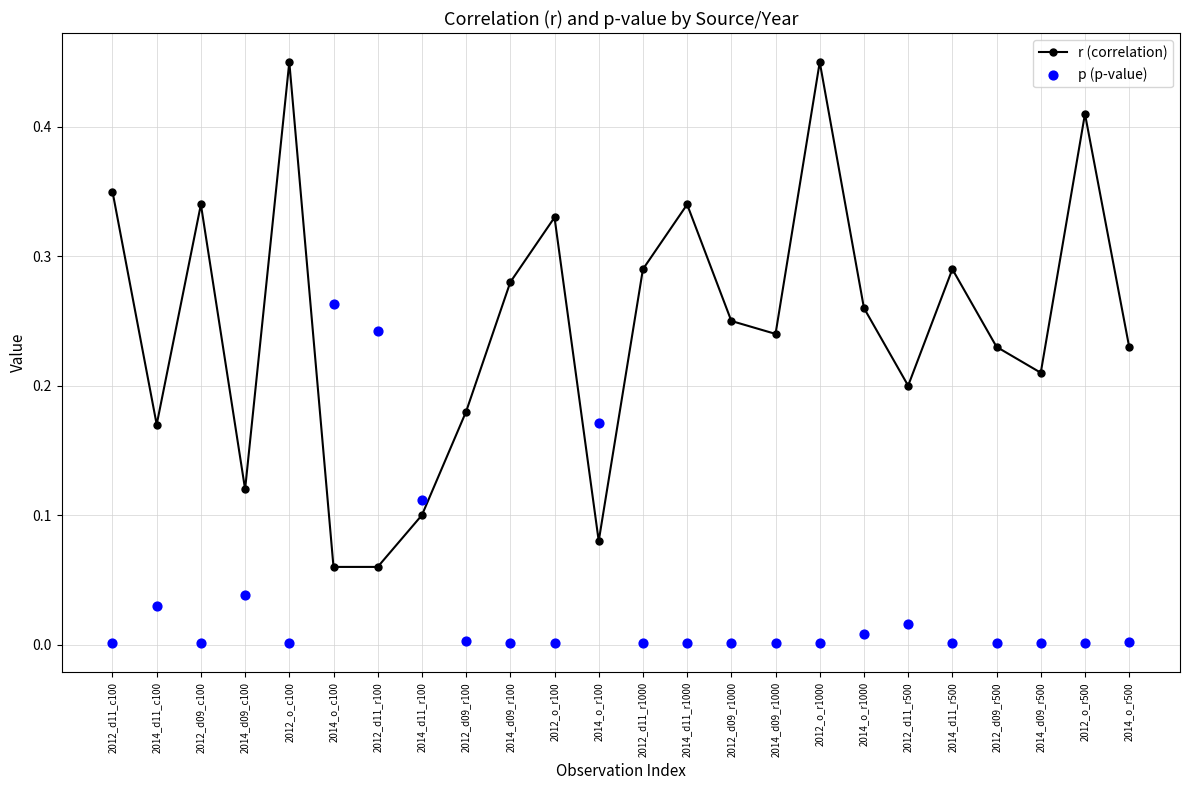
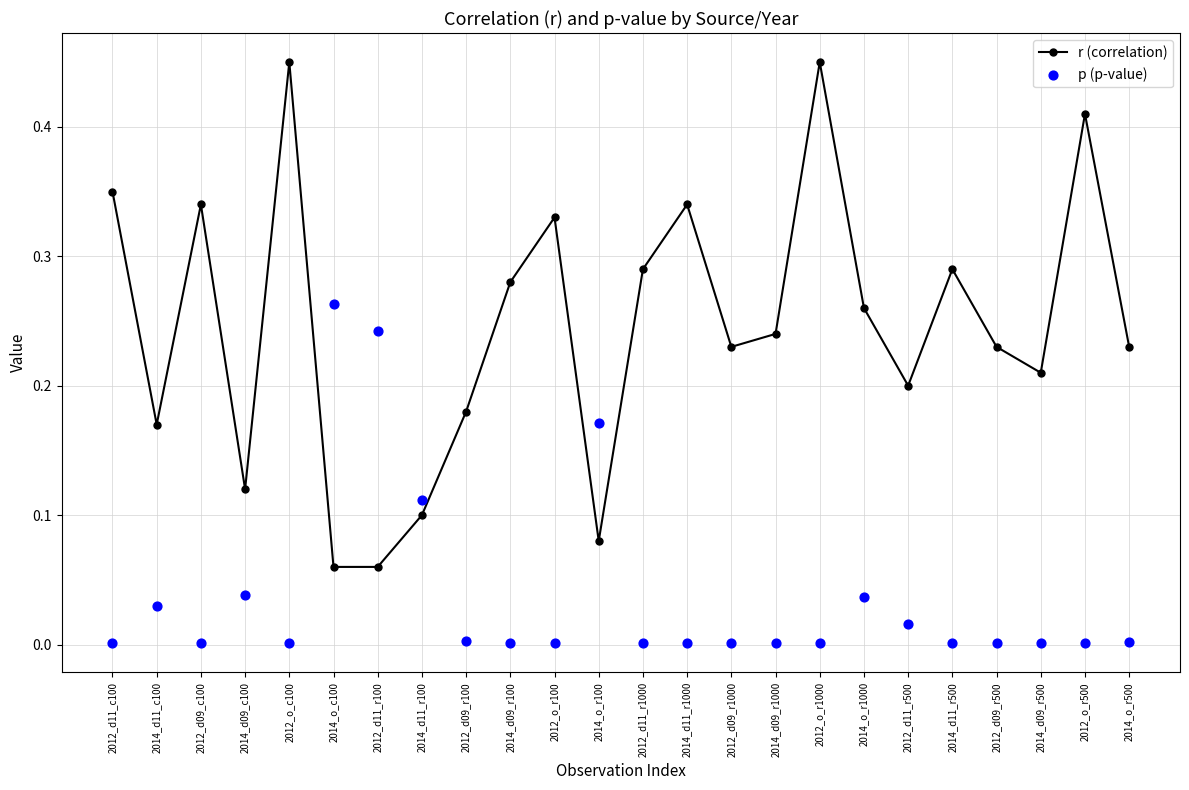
r (correlation), 2012_d09_r1000: 0.25 -> 0.23
p (p-value), 2014_o_r1000: 0.008 -> 0.037
